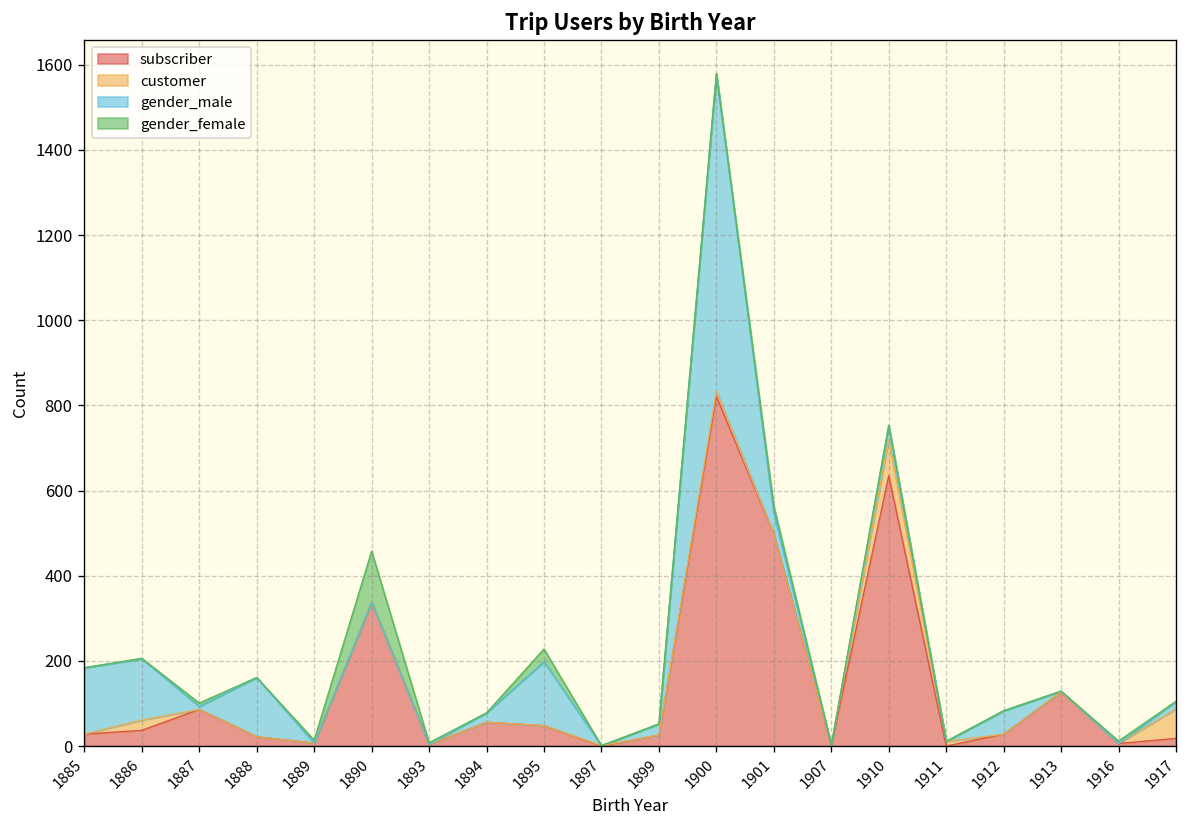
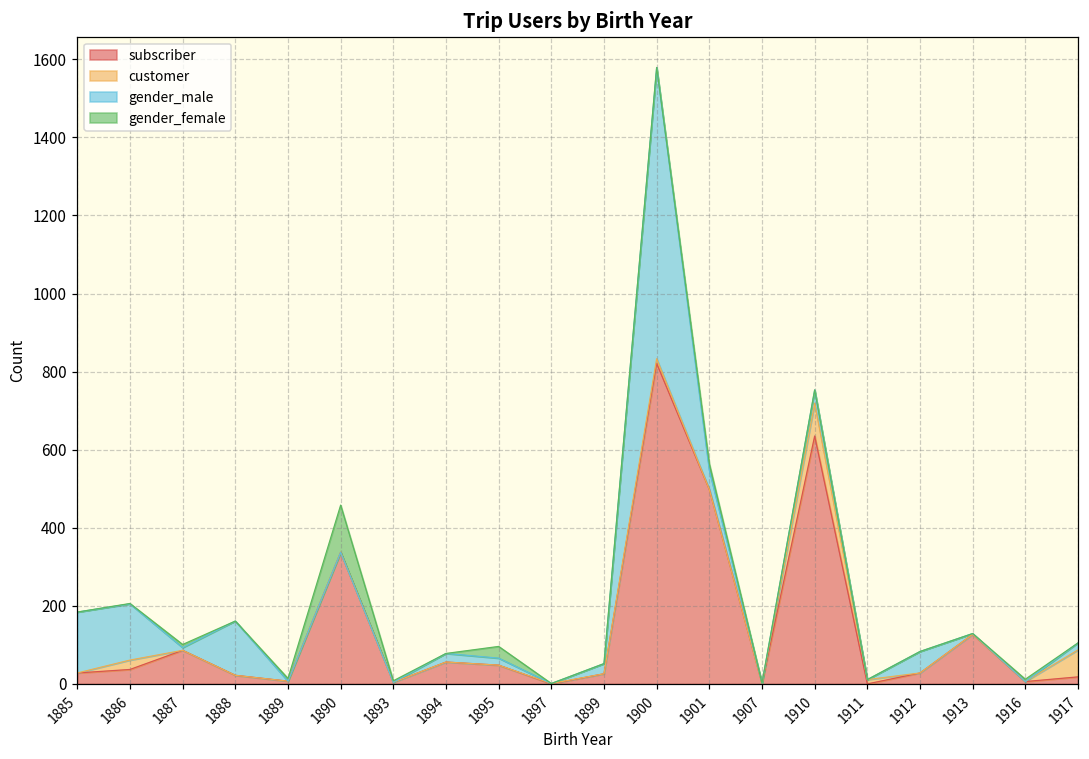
gender_male, 1895: 150 -> 20
